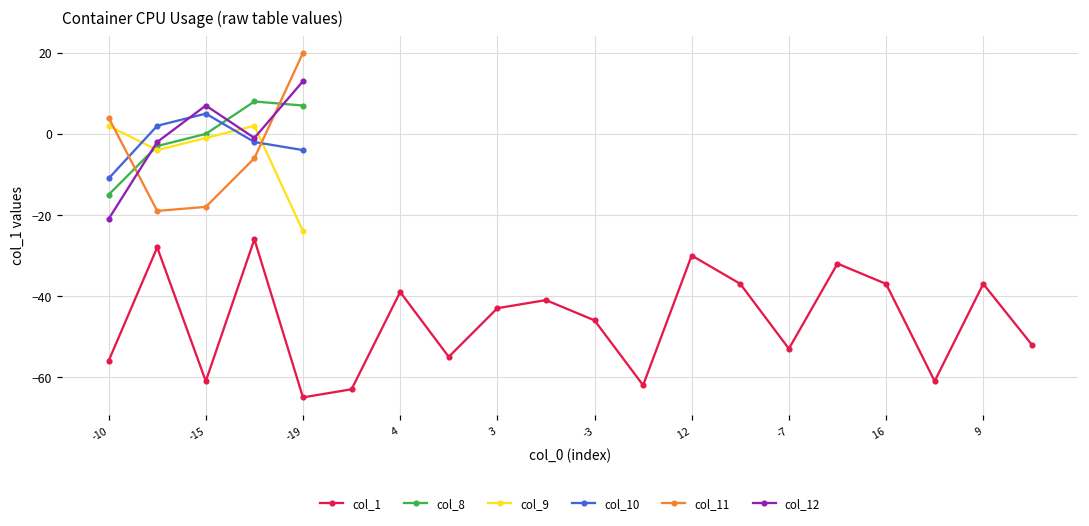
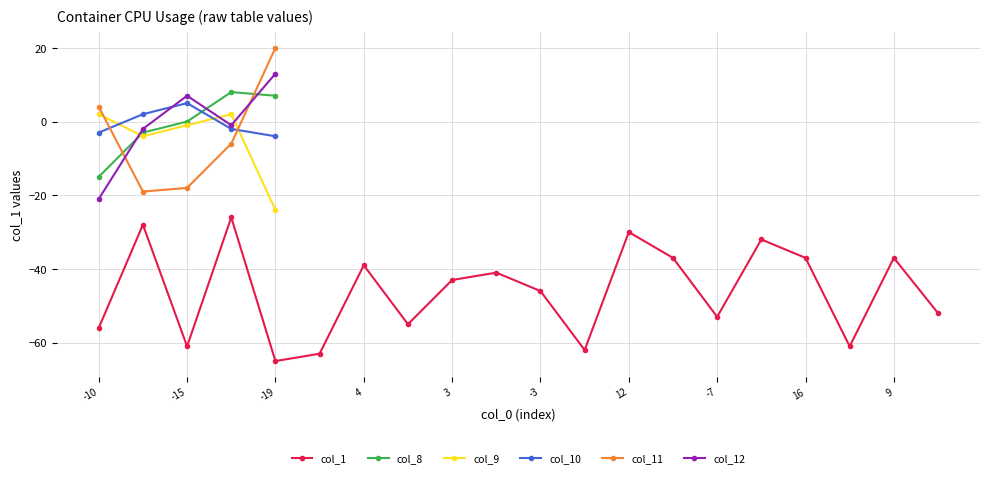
col_10, -10: -11 -> -3
